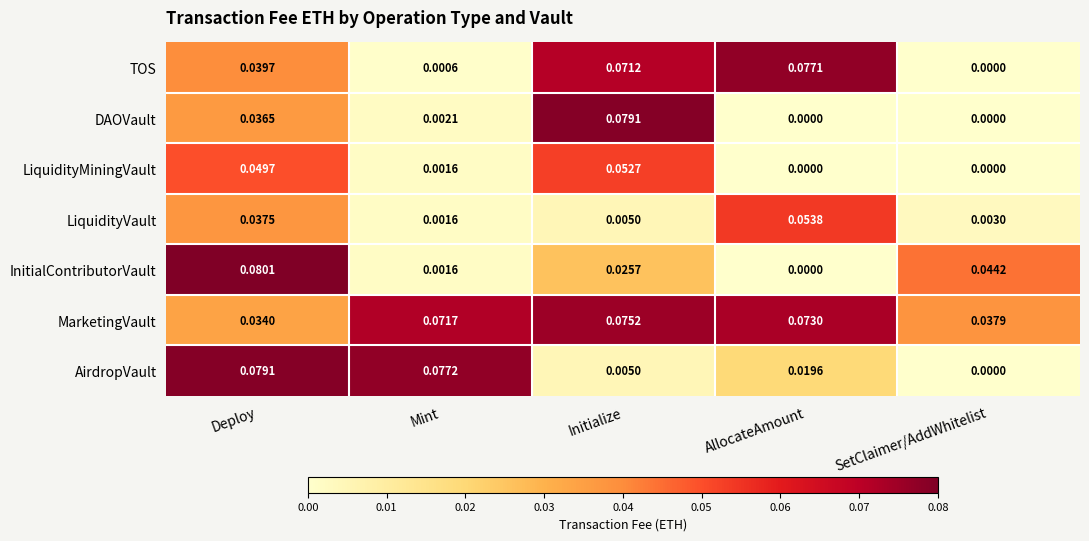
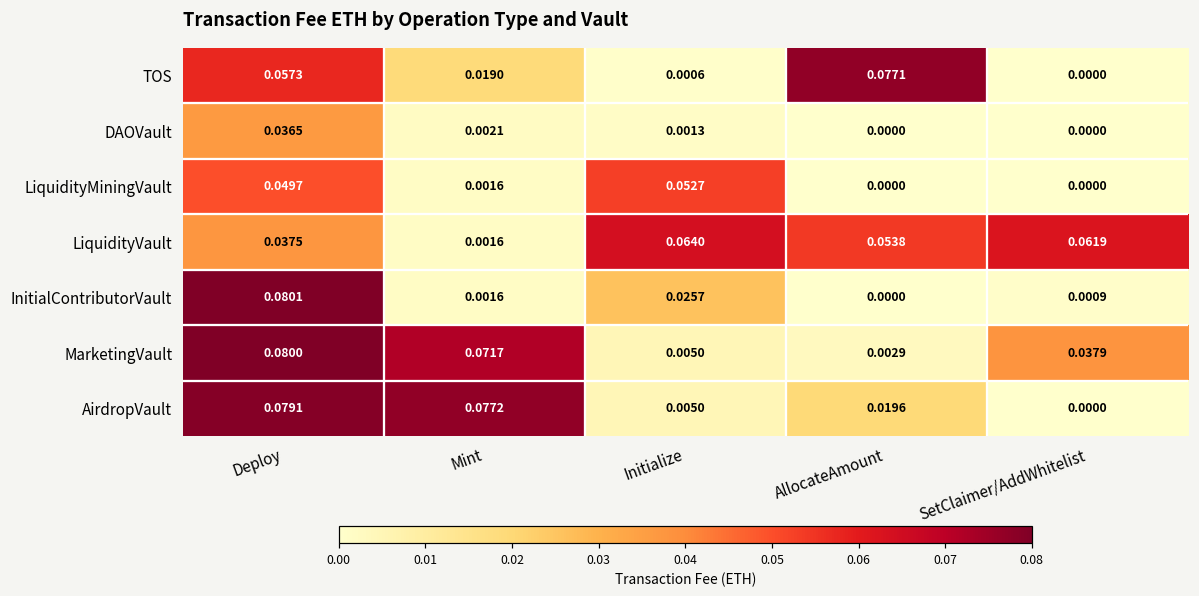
TOS, Deploy: 0.0397 -> 0.0573
TOS, Mint: 0.0006 -> 0.0190
TOS, Initialize: 0.0712 -> 0.0006
DAOVault, Initialize: 0.0791 -> 0.0013
LiquidityVault, Initialize: 0.0050 -> 0.0640
LiquidityVault, SetClaimer/AddWhitelist: 0.0030 -> 0.0619
InitialContributorVault, SetClaimer/AddWhitelist: 0.0442 -> 0.0009
MarketingVault, Deploy: 0.0340 -> 0.0800
MarketingVault, Initialize: 0.0752 -> 0.0050
MarketingVault, AllocateAmount: 0.0730 -> 0.0029
